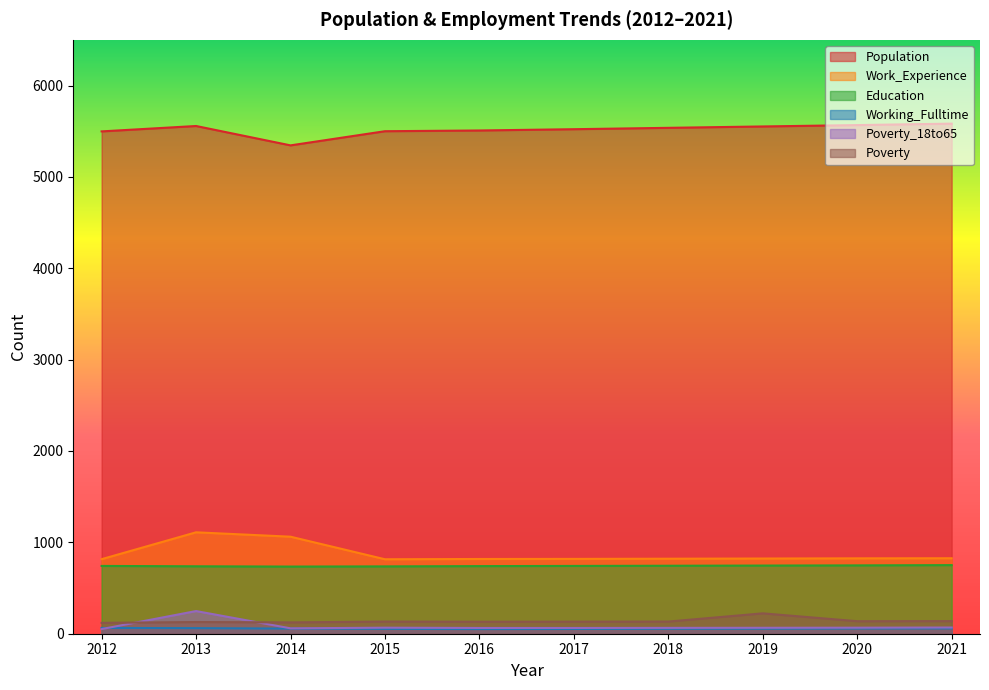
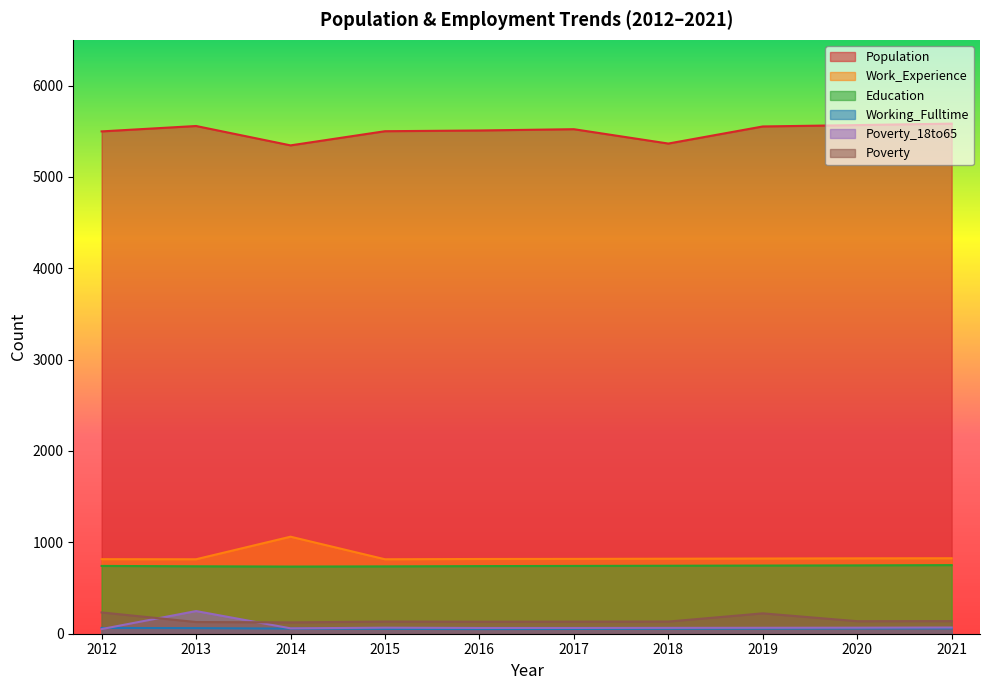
Poverty, 2012: 100 -> 200
Work_Experience, 2013: 1100 -> 800
Population, 2018: 5500 -> 5400
